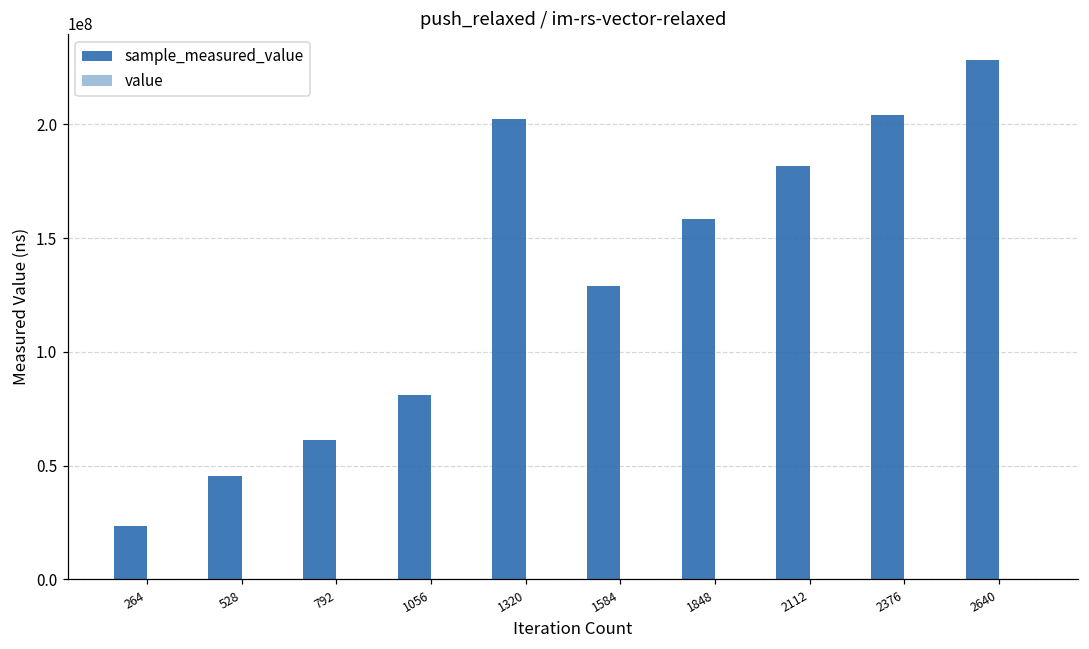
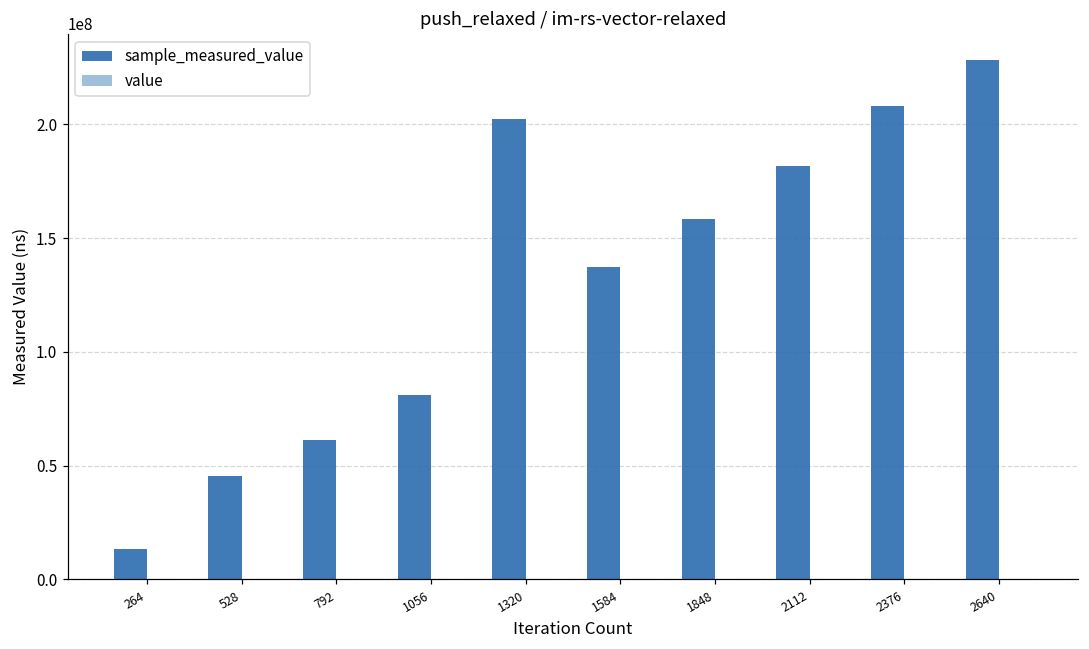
sample_measured_value, 264: 23000000 -> 13000000
sample_measured_value, 1584: 129000000 -> 137000000
sample_measured_value, 2376: 204000000 -> 208000000
